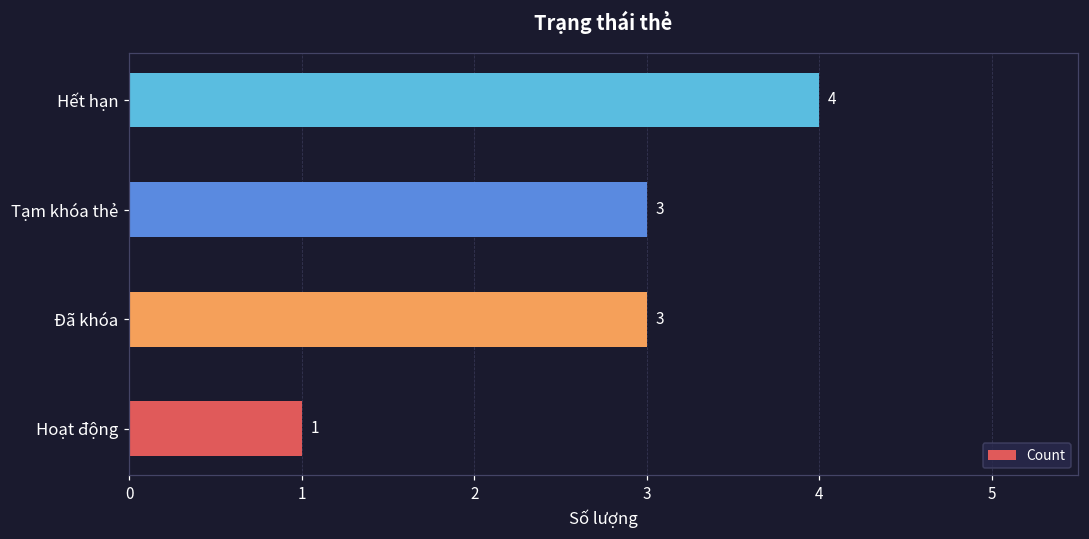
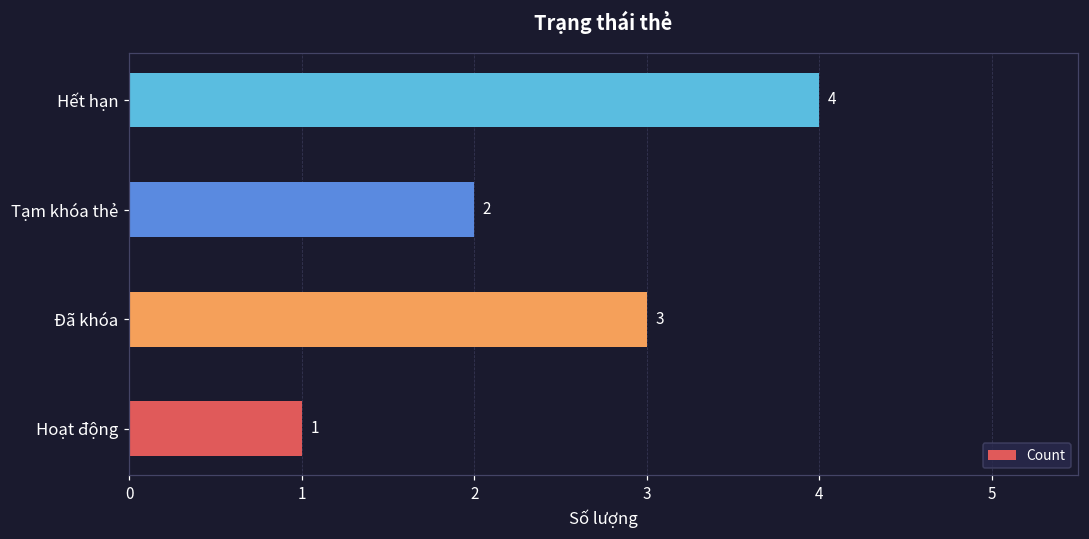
Tạm khóa thẻ: 3 -> 2
